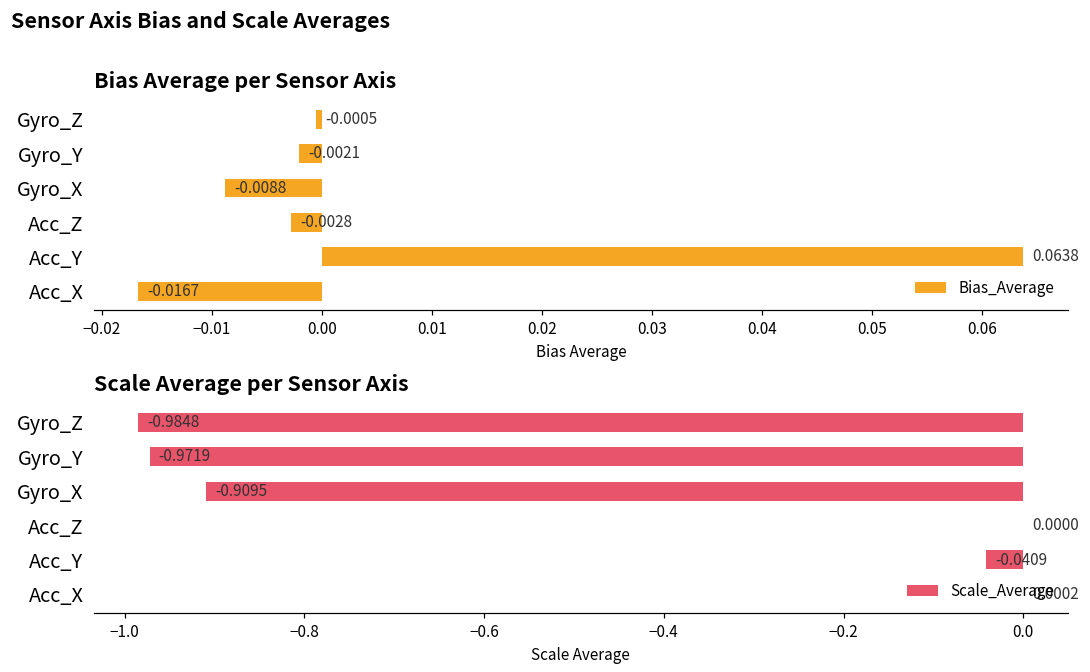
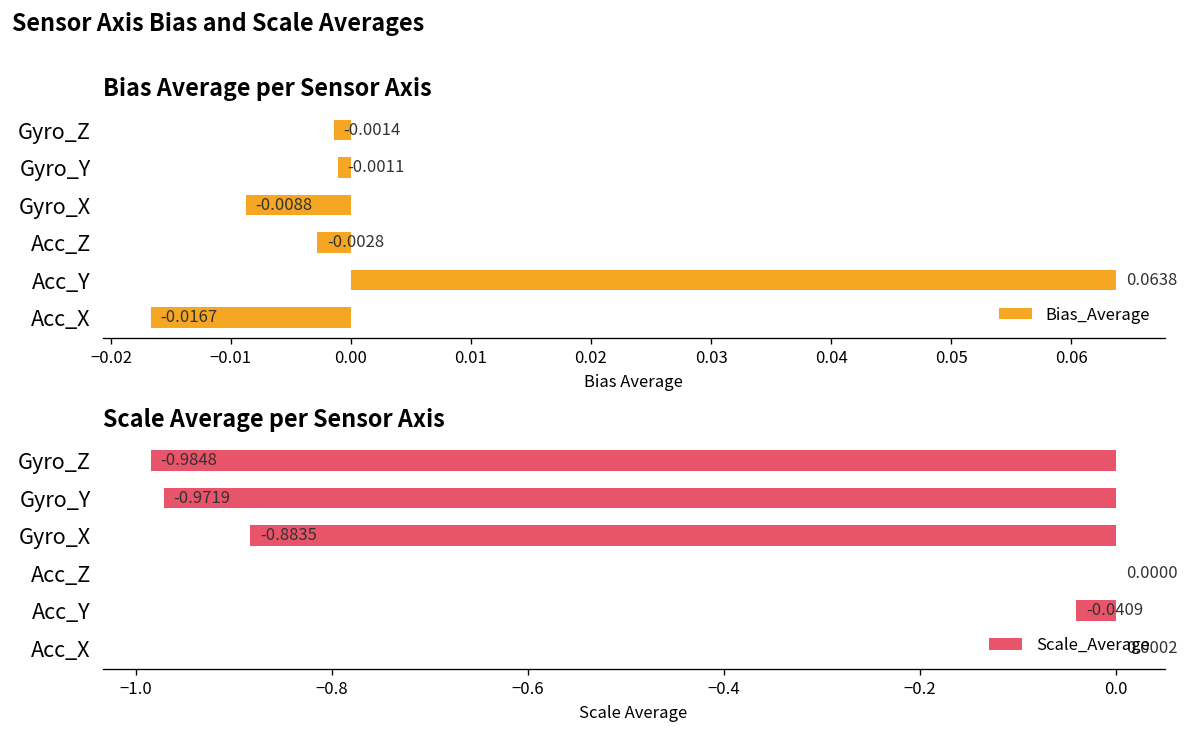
Bias Average per Sensor Axis, Gyro_Z: -0.0005 -> -0.0014
Bias Average per Sensor Axis, Gyro_Y: -0.0021 -> -0.0011
Scale Average per Sensor Axis, Gyro_X: -0.9095 -> -0.8835
